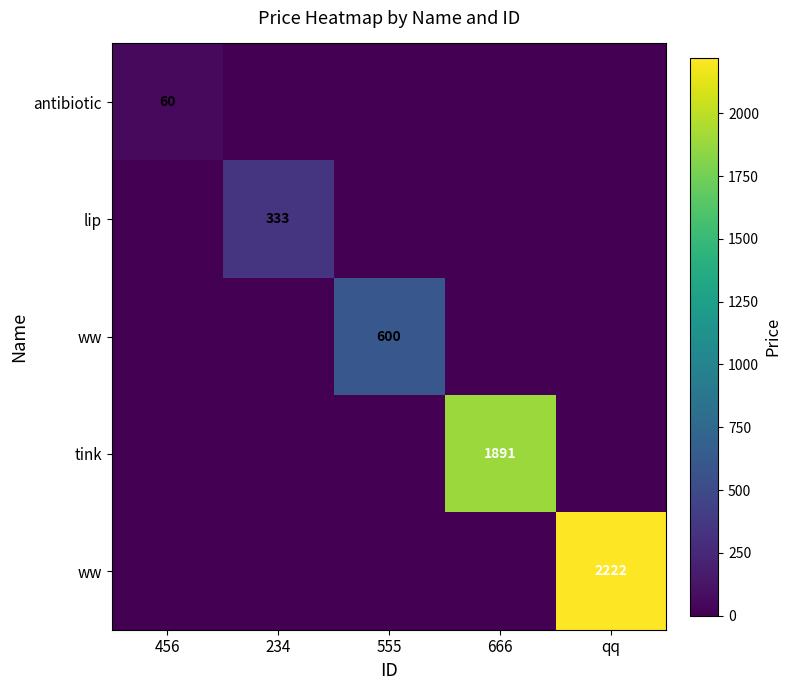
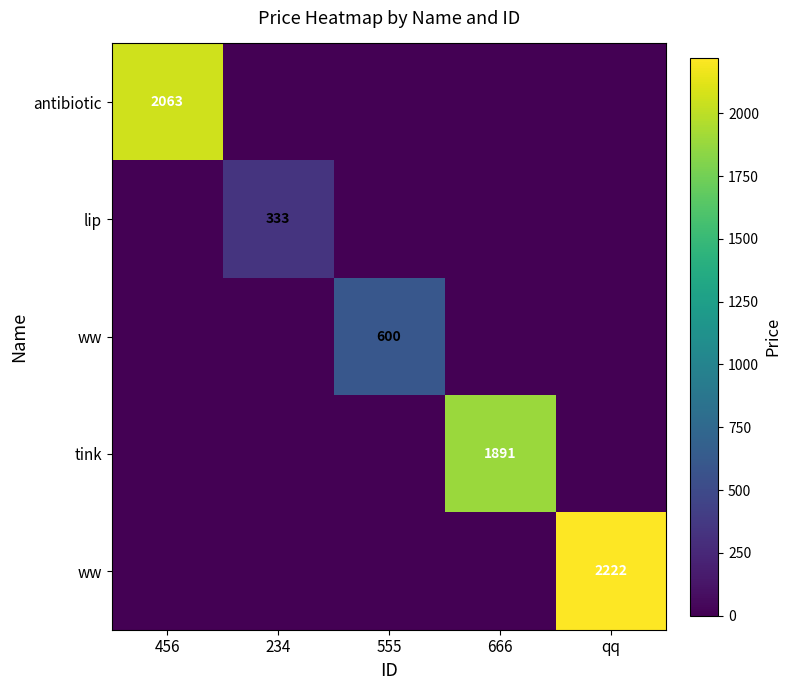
antibiotic, 456: 60 -> 2063
